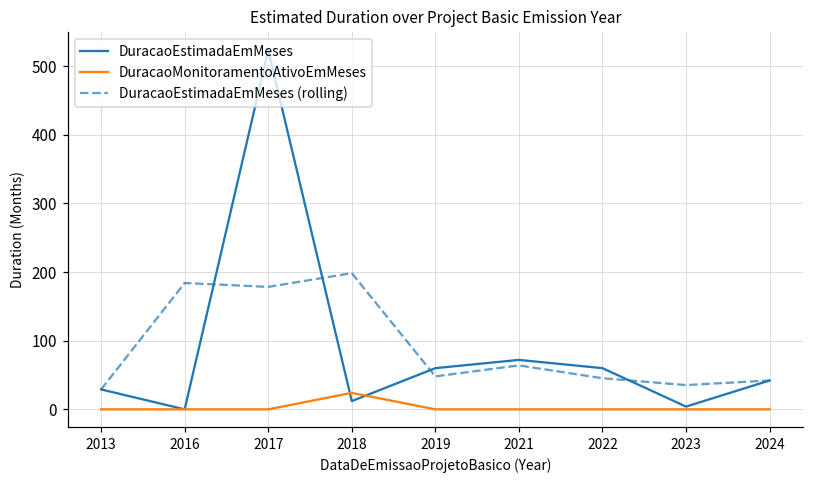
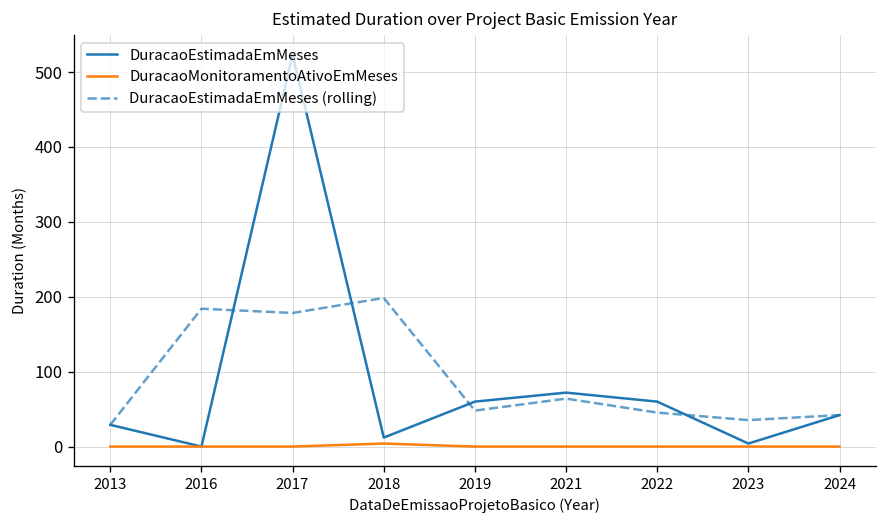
DuracaoMonitoramentoAtivoEmMeses, 2018: 20 -> 0
